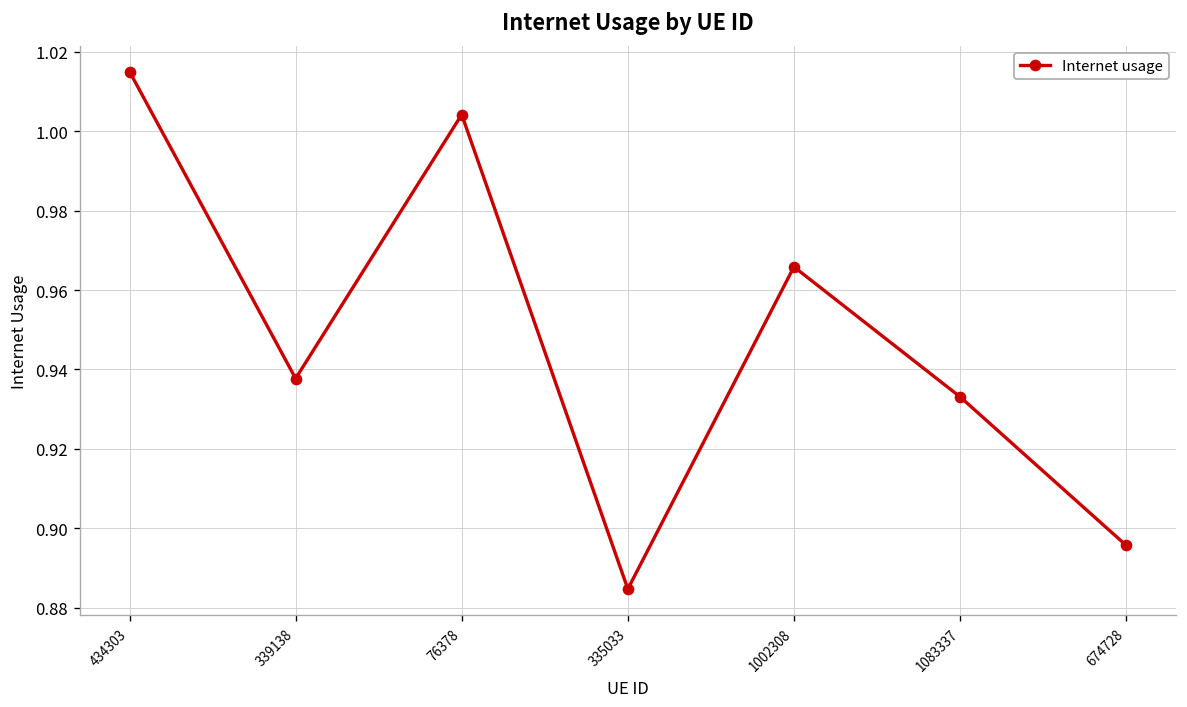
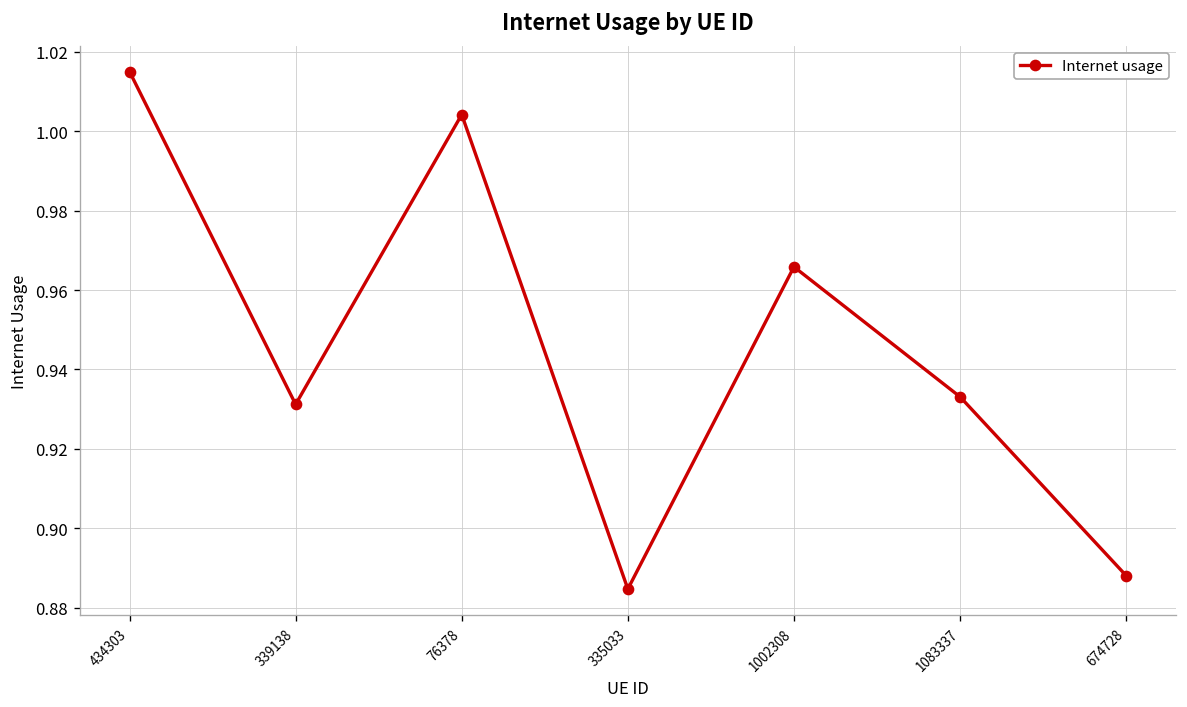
339138: 0.938 -> 0.931
674728: 0.896 -> 0.888
